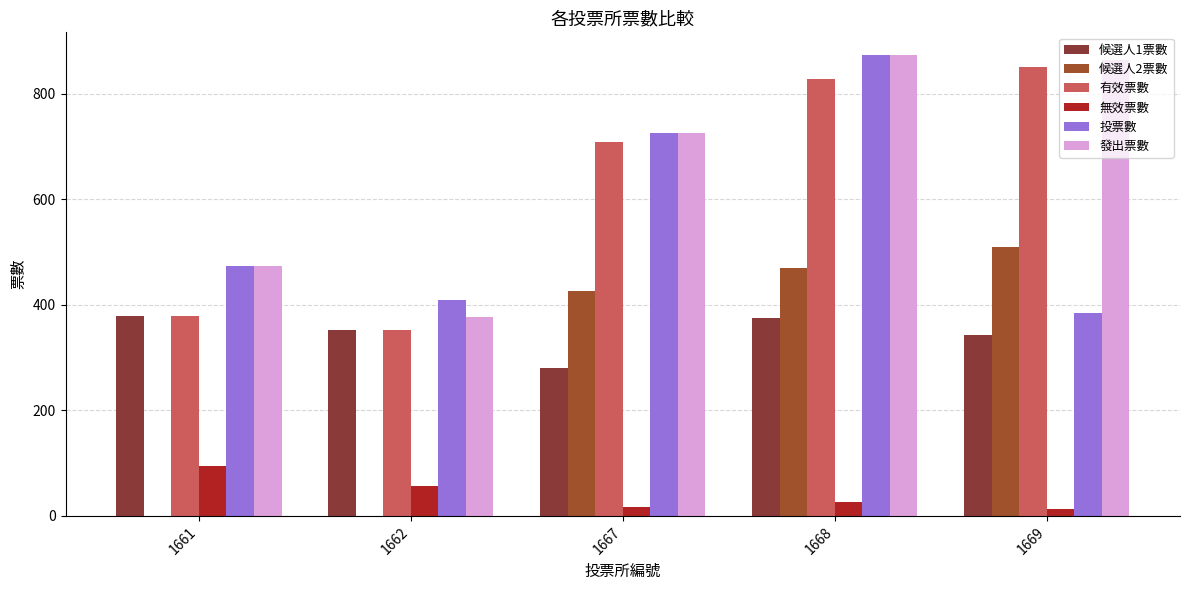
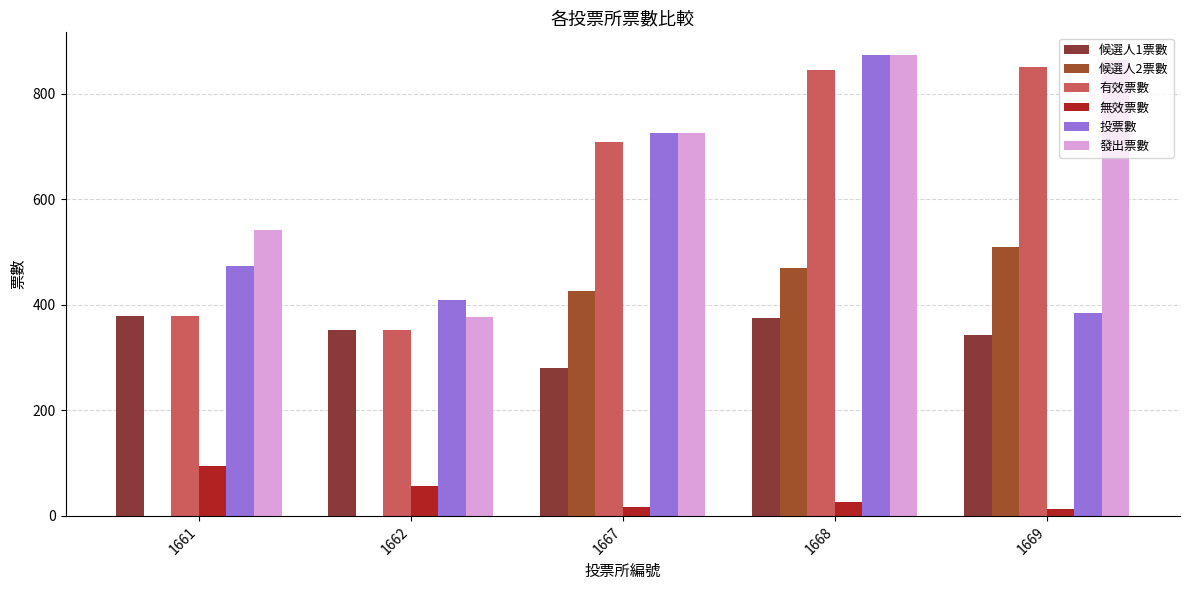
發出票數, 1661: 470 -> 540
有效票數, 1668: 830 -> 850
